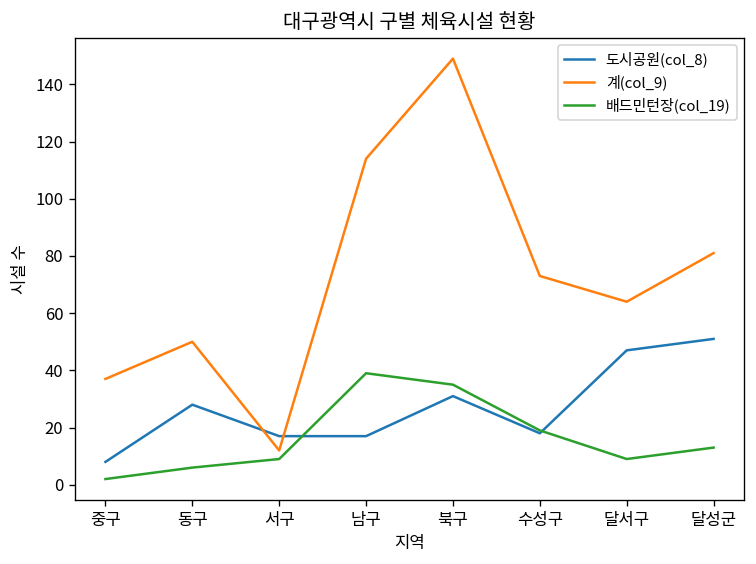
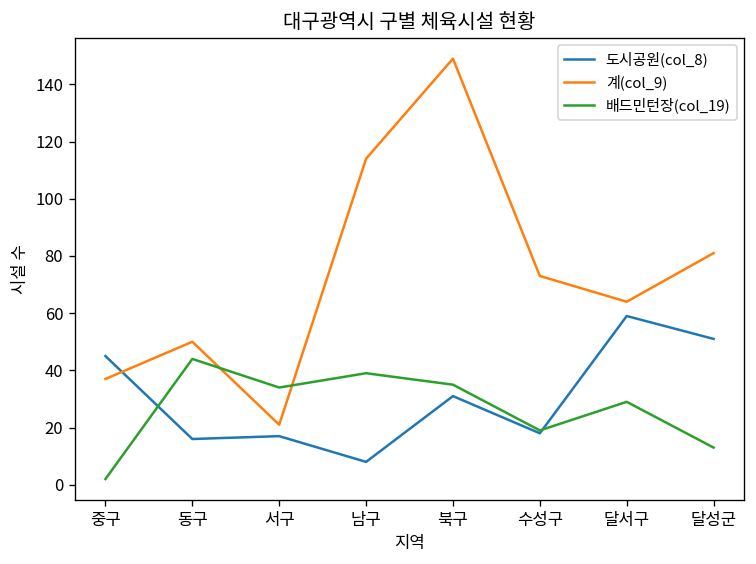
도시공원(col_8), 중구: 8 -> 45
도시공원(col_8), 동구: 28 -> 16
배드민턴장(col_19), 동구: 6 -> 44
계(col_9), 서구: 12 -> 21
배드민턴장(col_19), 서구: 9 -> 34
도시공원(col_8), 남구: 17 -> 8
도시공원(col_8), 달서구: 47 -> 59
배드민턴장(col_19), 달서구: 9 -> 29
